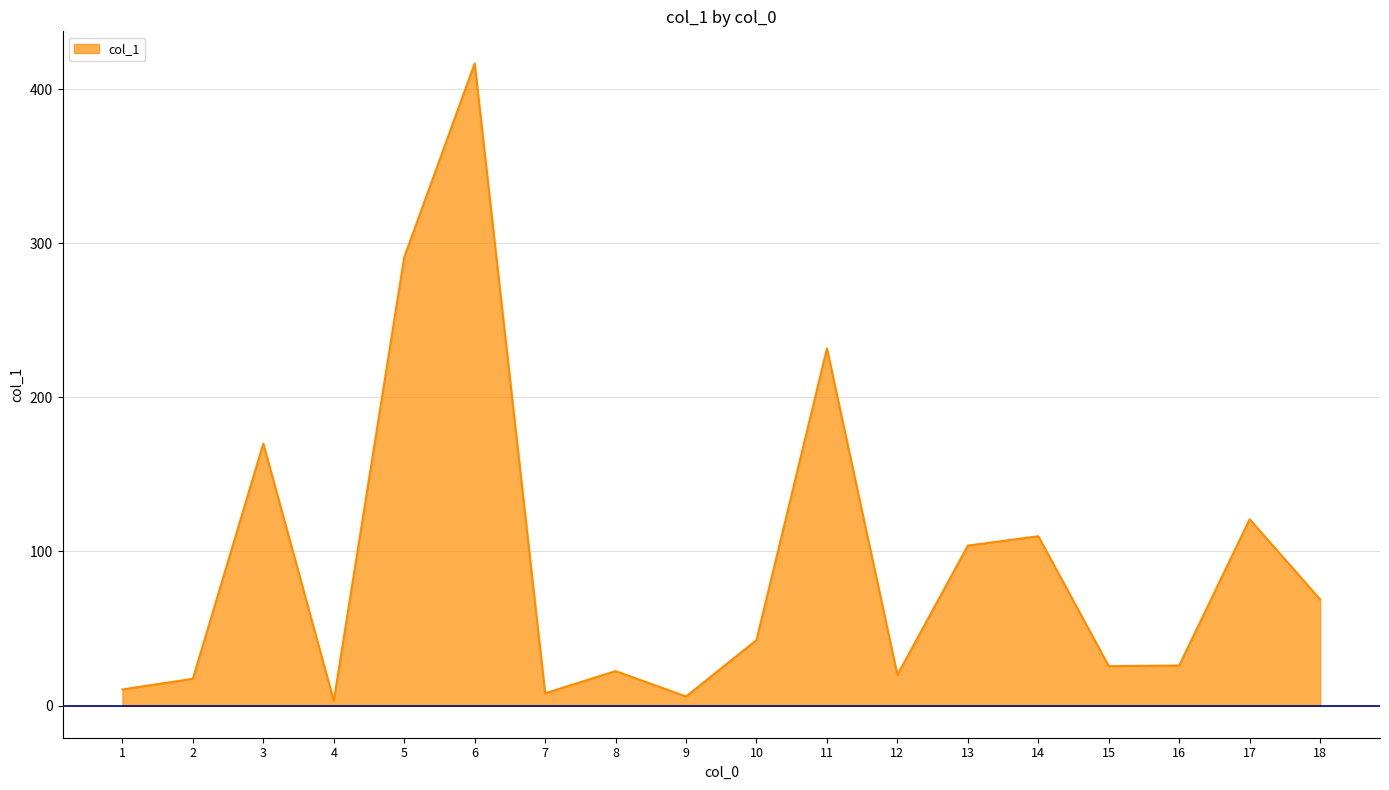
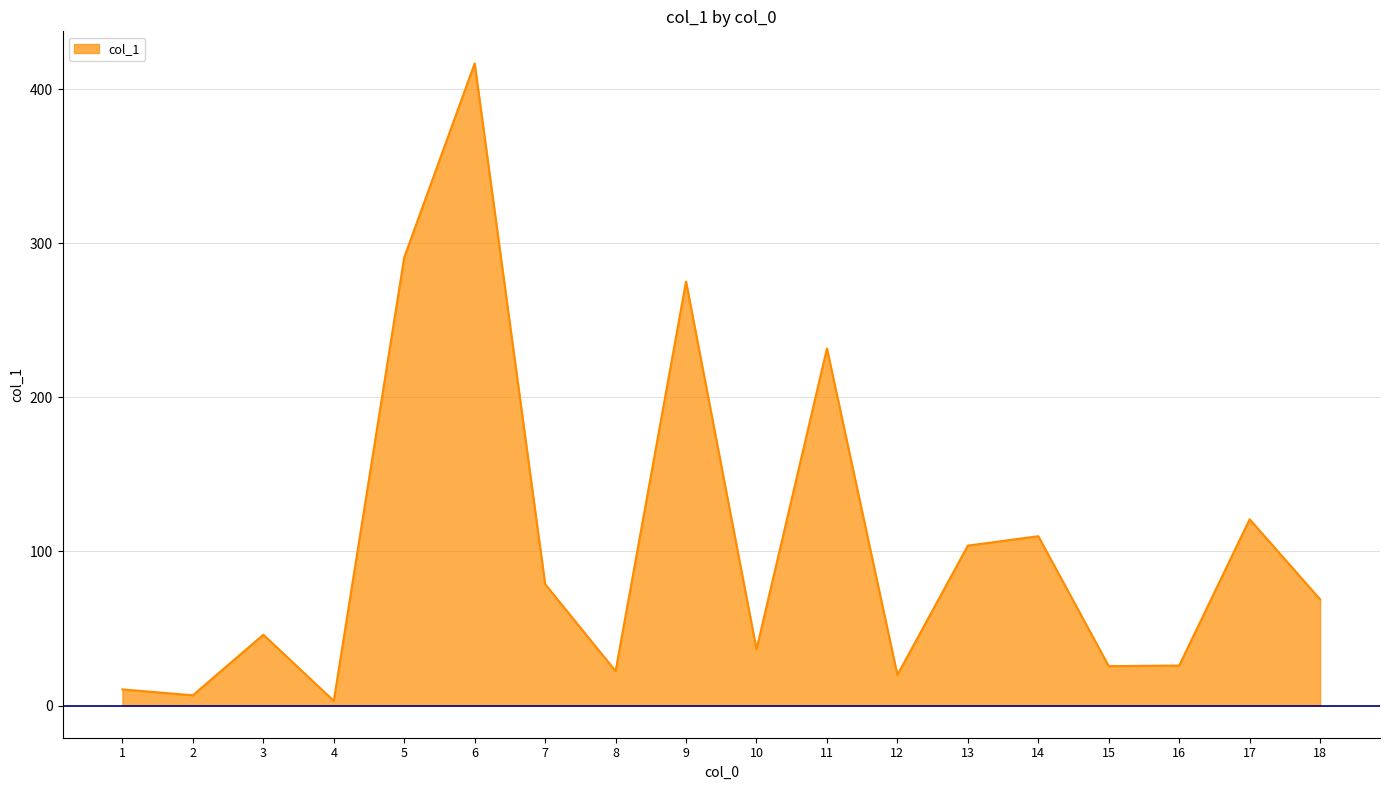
2: 17 -> 7
3: 170 -> 46
7: 8 -> 79
9: 6 -> 275
10: 43 -> 37
